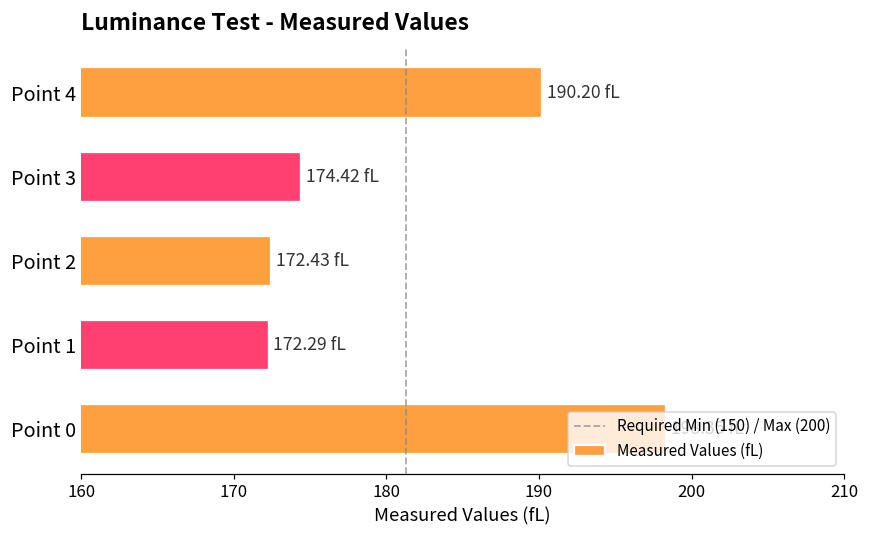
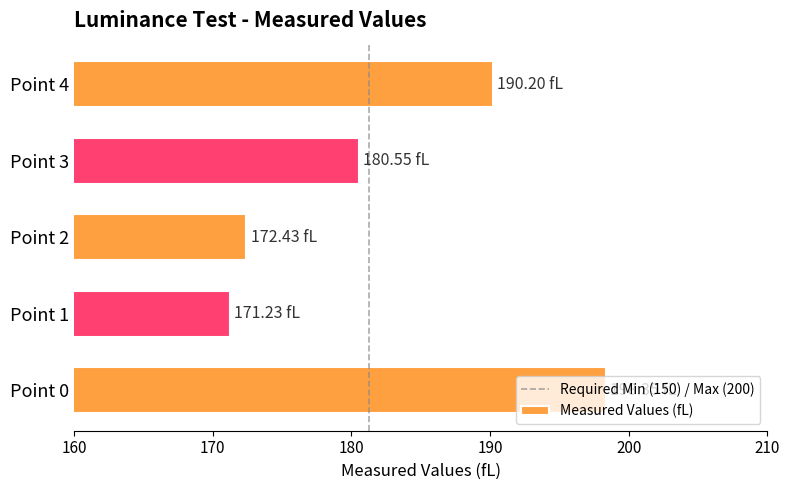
Point 3: 174.42 -> 180.55
Point 1: 172.29 -> 171.23
